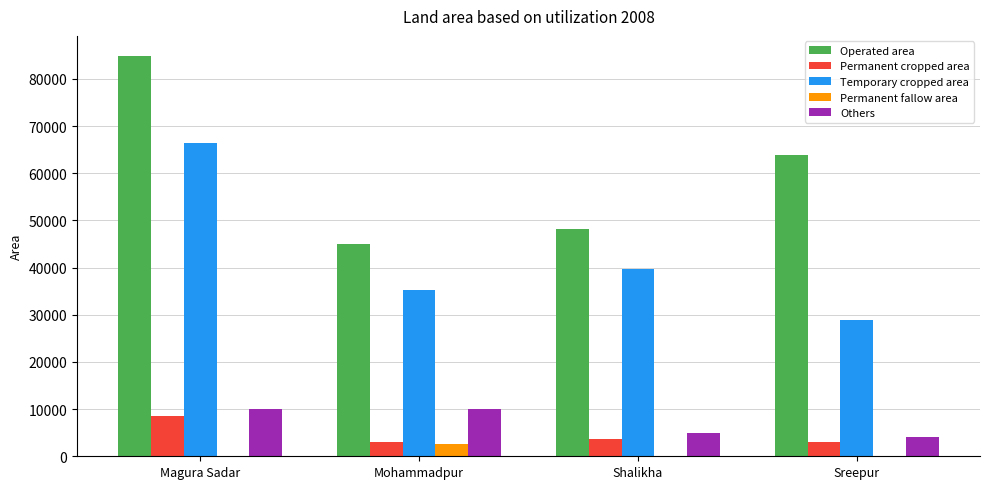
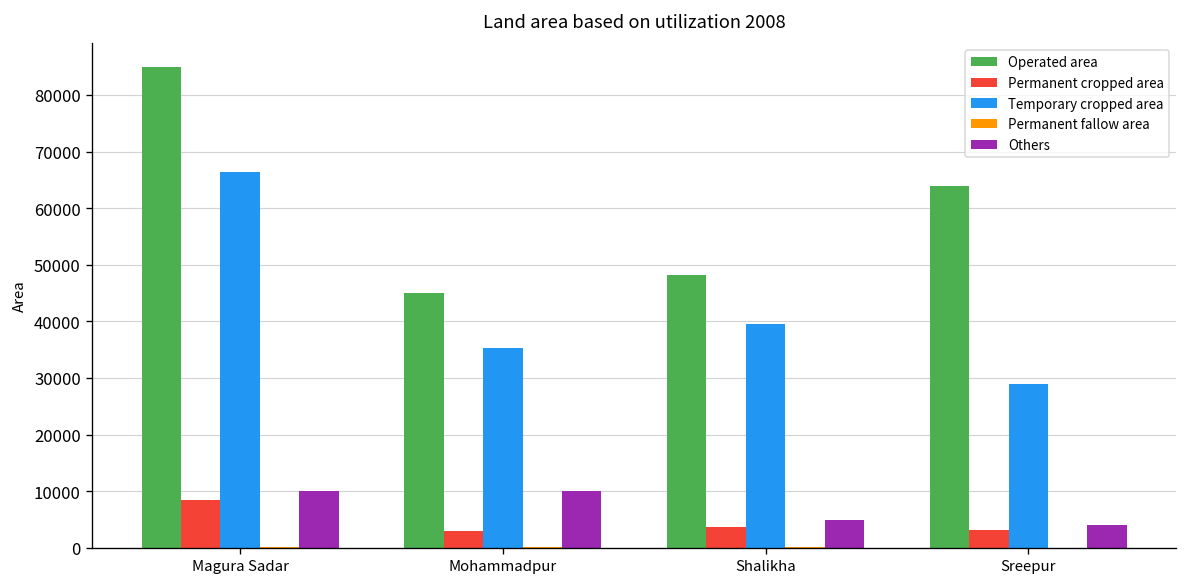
Permanent fallow area, Mohammadpur: 3000 -> 0
